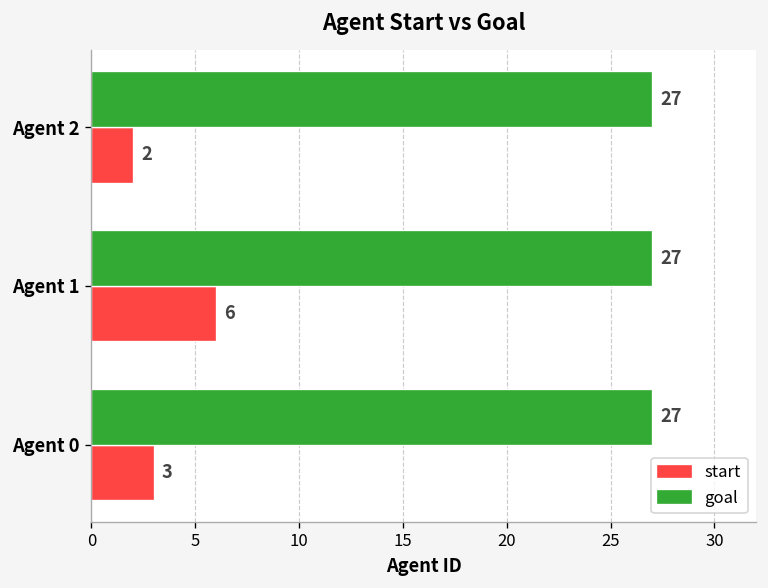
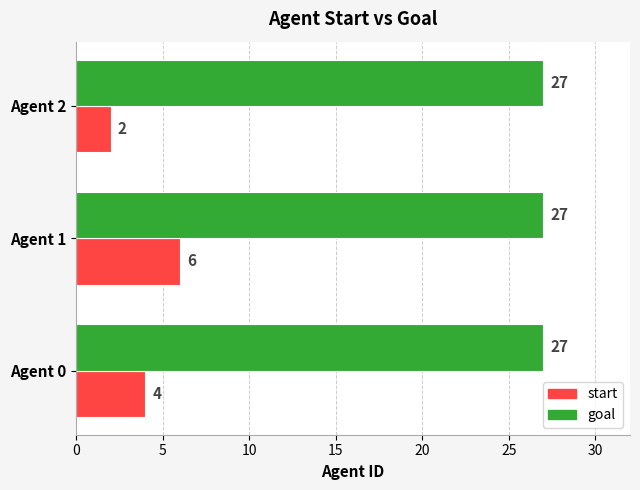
start, Agent 0: 3 -> 4
